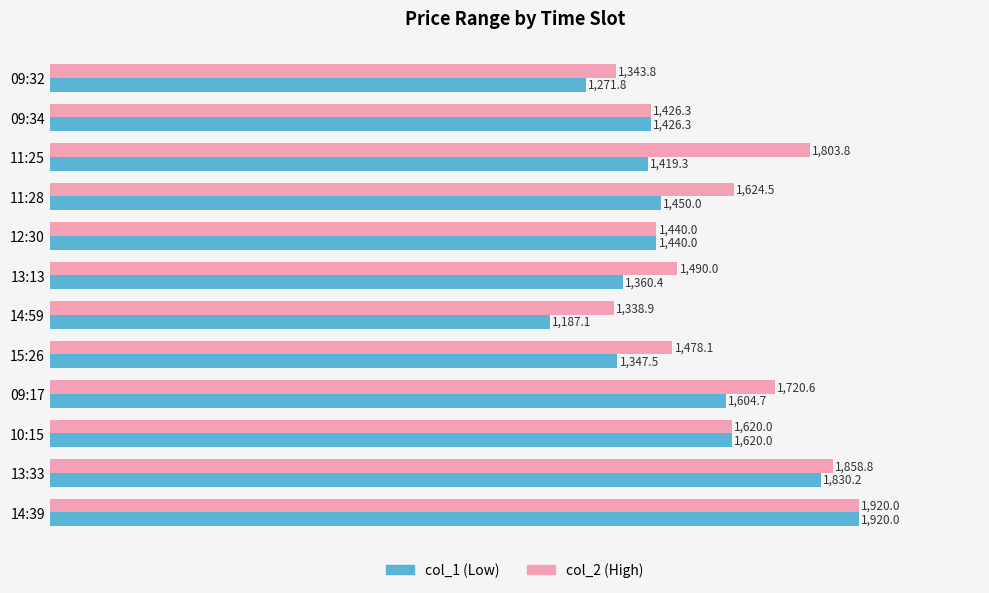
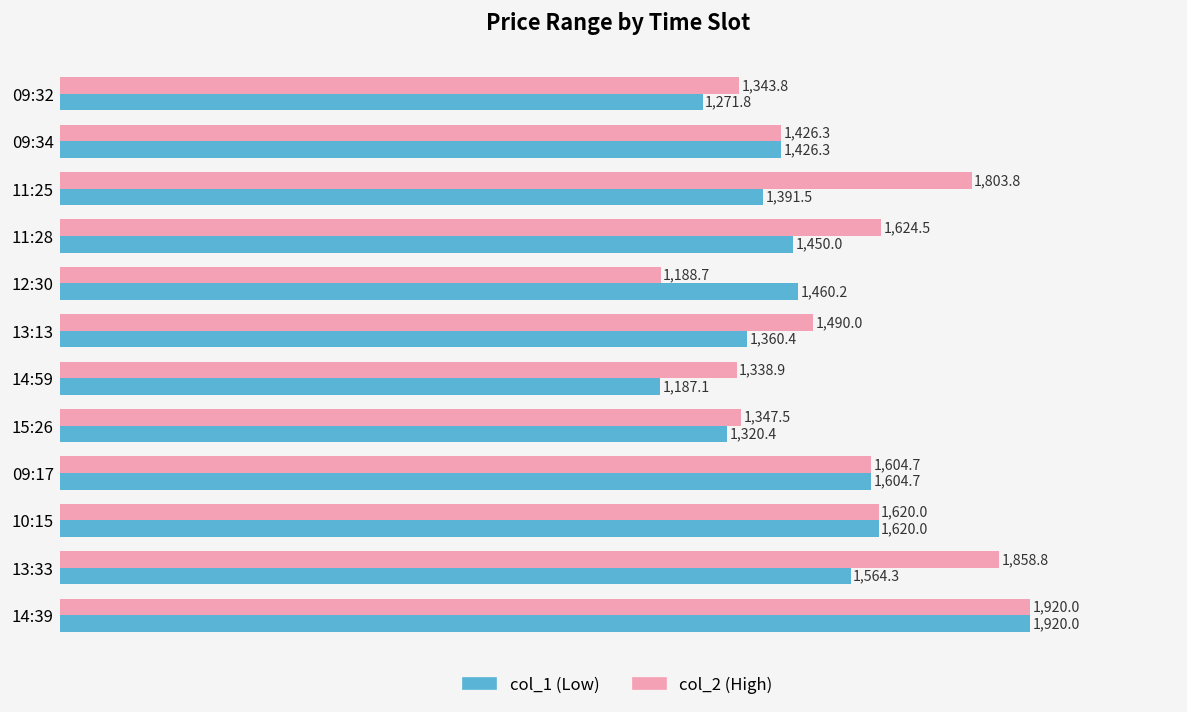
col_1 (Low), 11:25: 1,419.3 -> 1,391.5
col_2 (High), 12:30: 1,440.0 -> 1,188.7
col_1 (Low), 12:30: 1,440.0 -> 1,460.2
col_2 (High), 15:26: 1,478.1 -> 1,347.5
col_1 (Low), 15:26: 1,347.5 -> 1,320.4
col_2 (High), 09:17: 1,720.6 -> 1,604.7
col_1 (Low), 13:33: 1,830.2 -> 1,564.3
